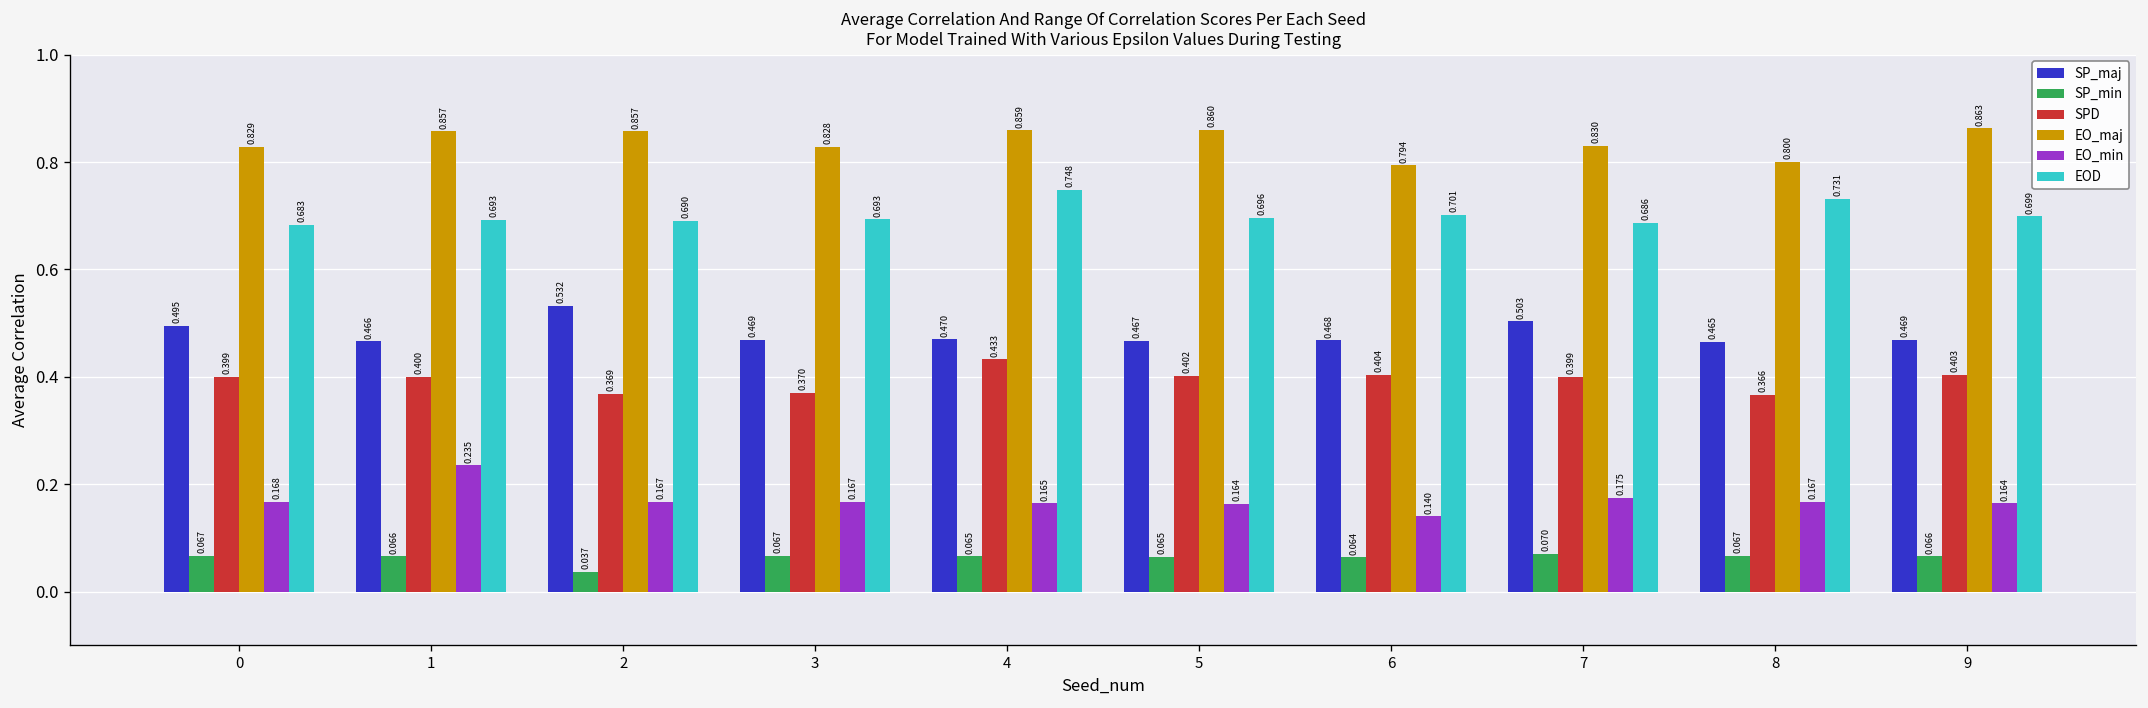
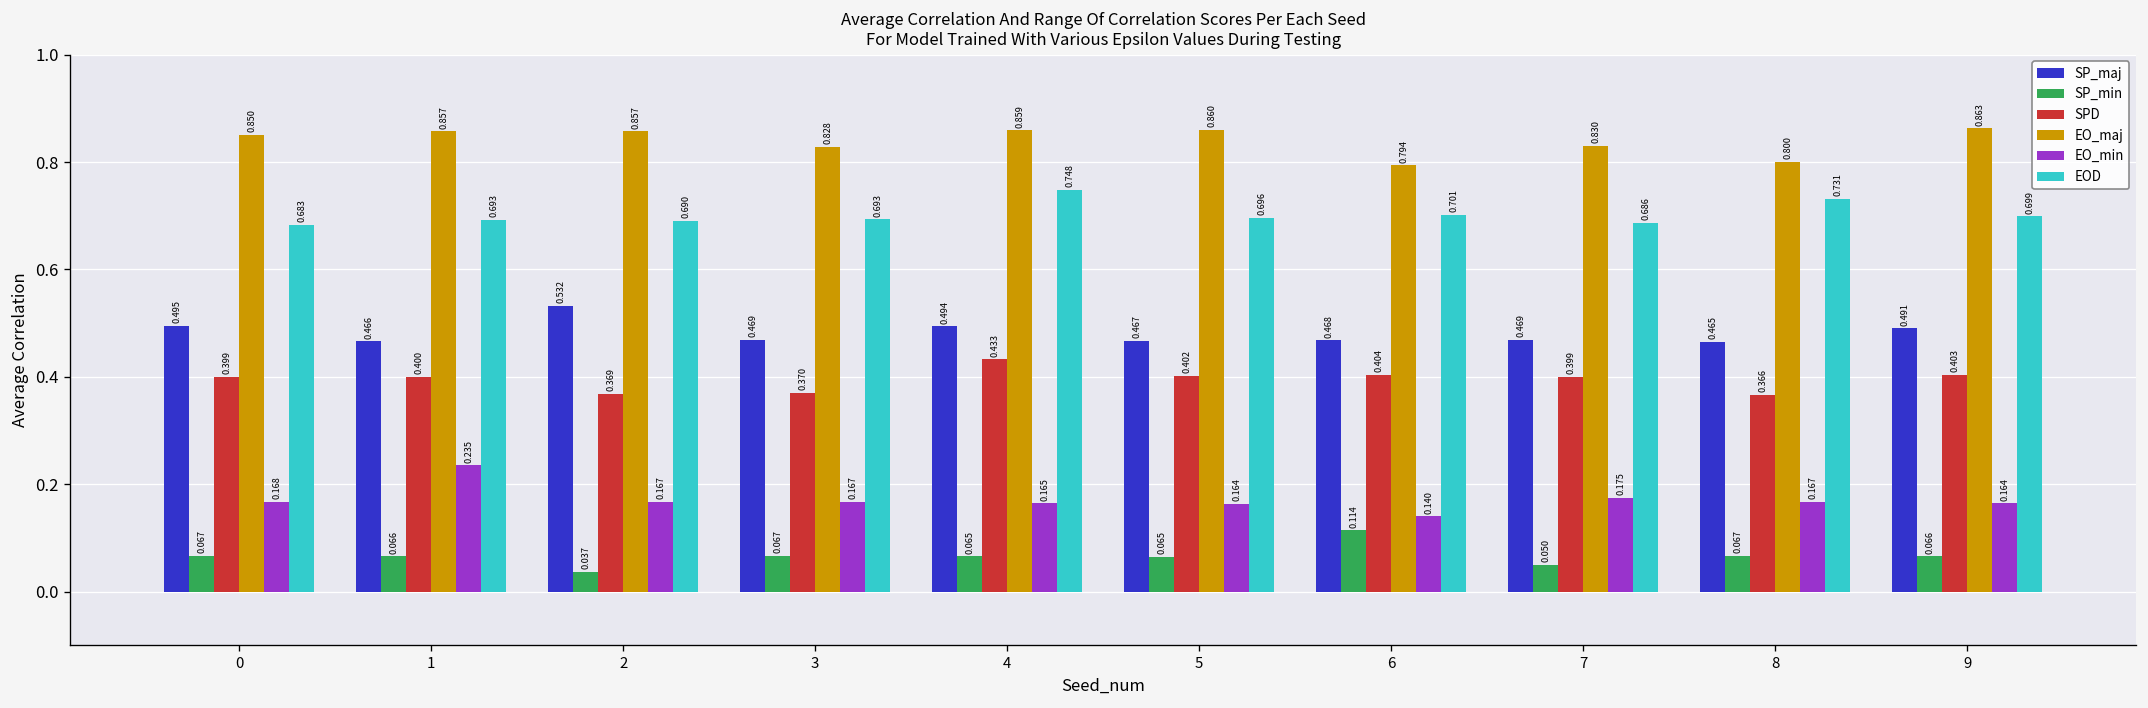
EO_maj, 0: 0.829 -> 0.850
SP_maj, 4: 0.470 -> 0.494
SP_min, 6: 0.064 -> 0.114
SP_maj, 7: 0.503 -> 0.469
SP_min, 7: 0.070 -> 0.050
SP_maj, 9: 0.469 -> 0.491
